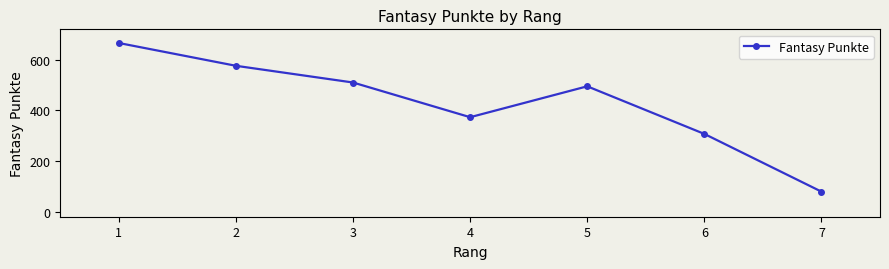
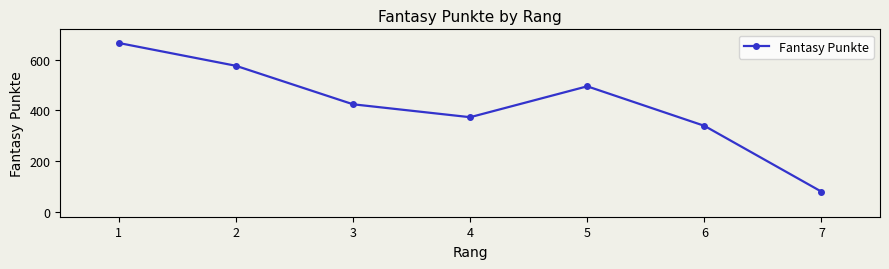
3: 510 -> 420
6: 310 -> 340
